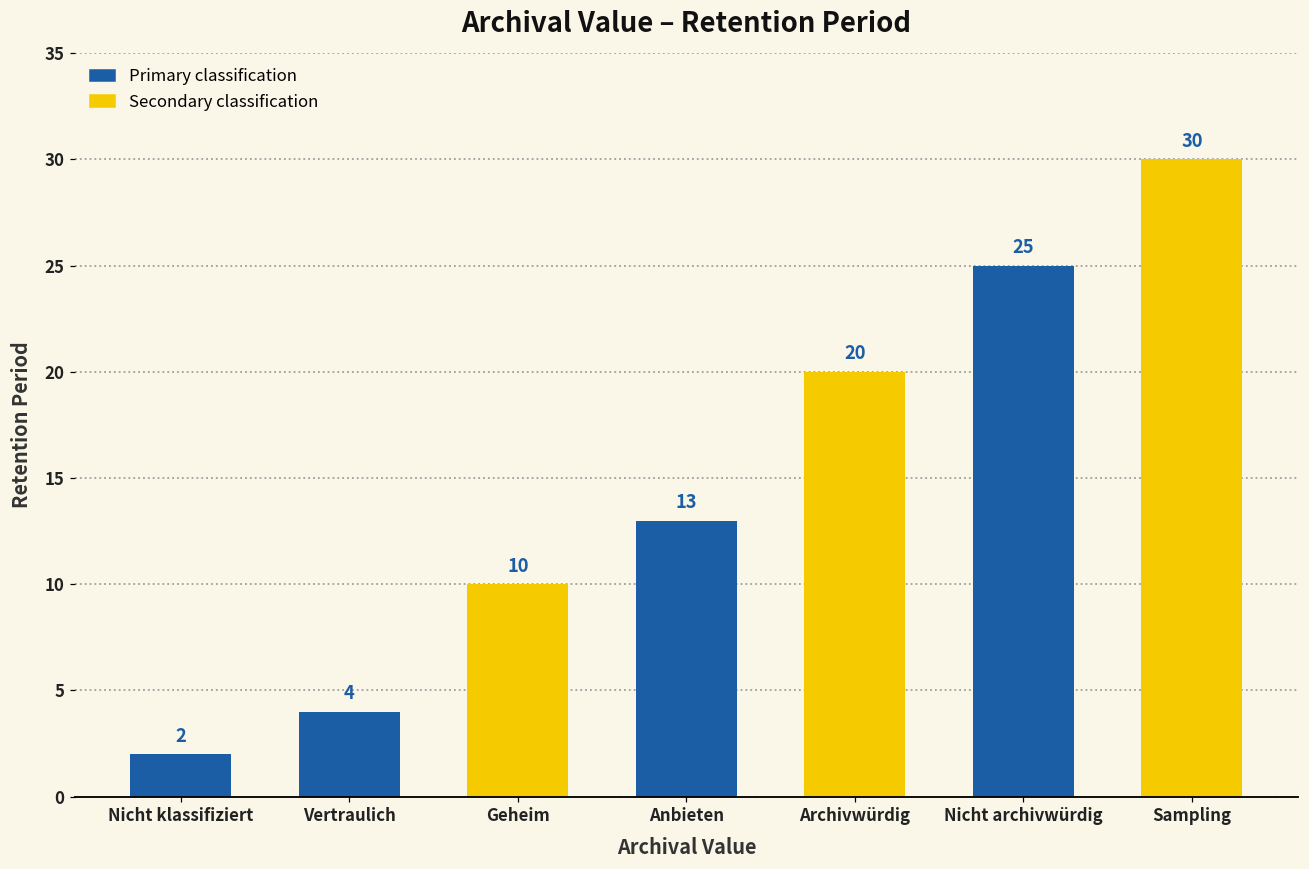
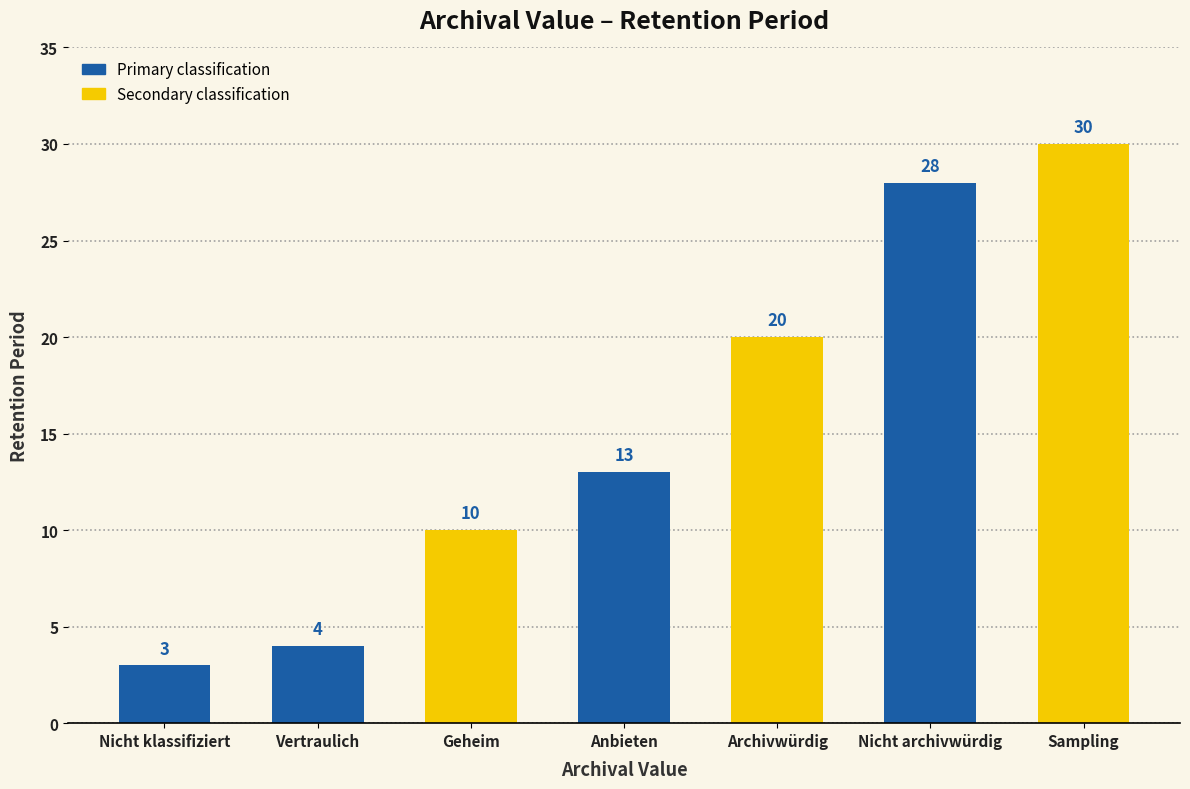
Nicht klassifiziert: 2 -> 3
Nicht archivwürdig: 25 -> 28
